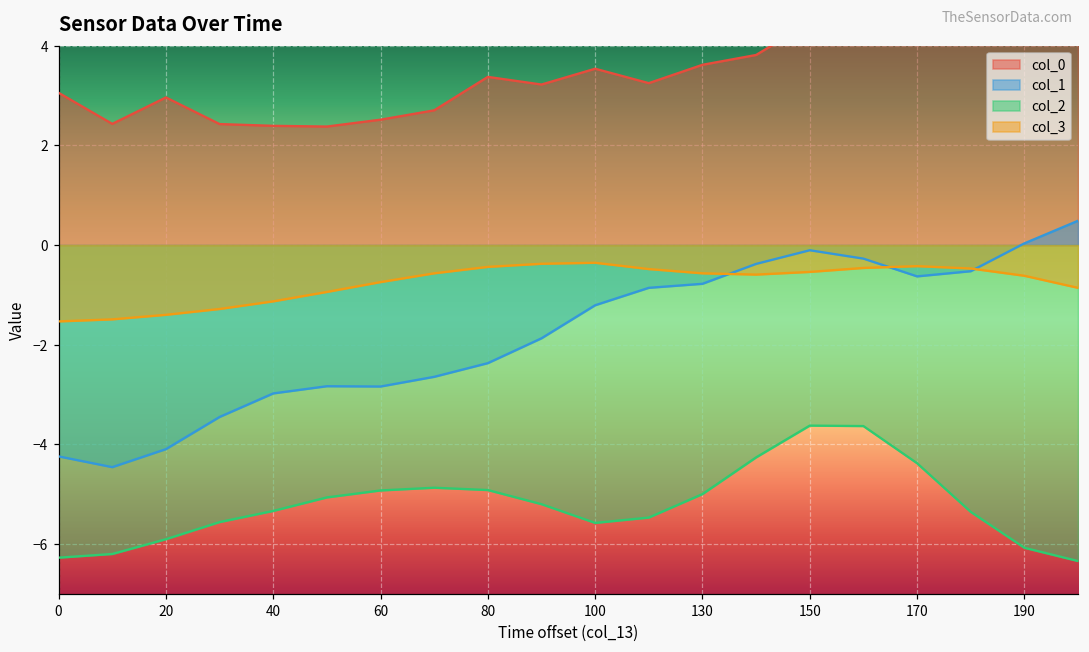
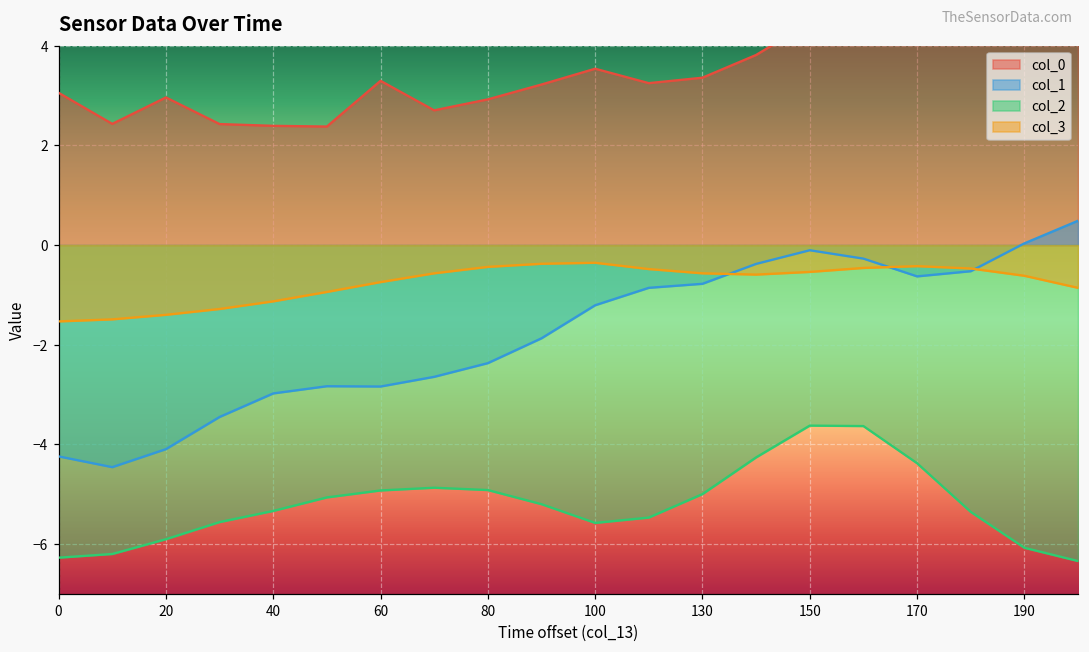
col_0, 60: 2.5 -> 3.3
col_0, 80: 3.4 -> 2.9
col_0, 130: 3.6 -> 3.4
